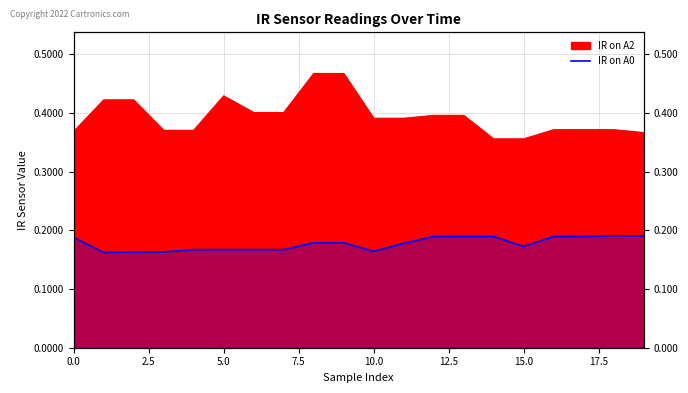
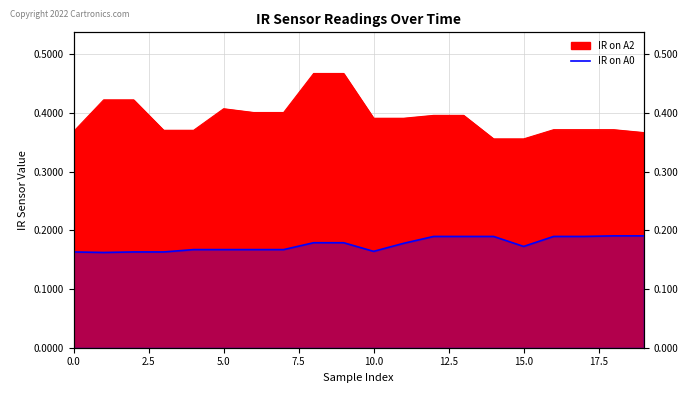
IR on A0, 0.0: 0.19 -> 0.16
IR on A2, 5.0: 0.43 -> 0.41
